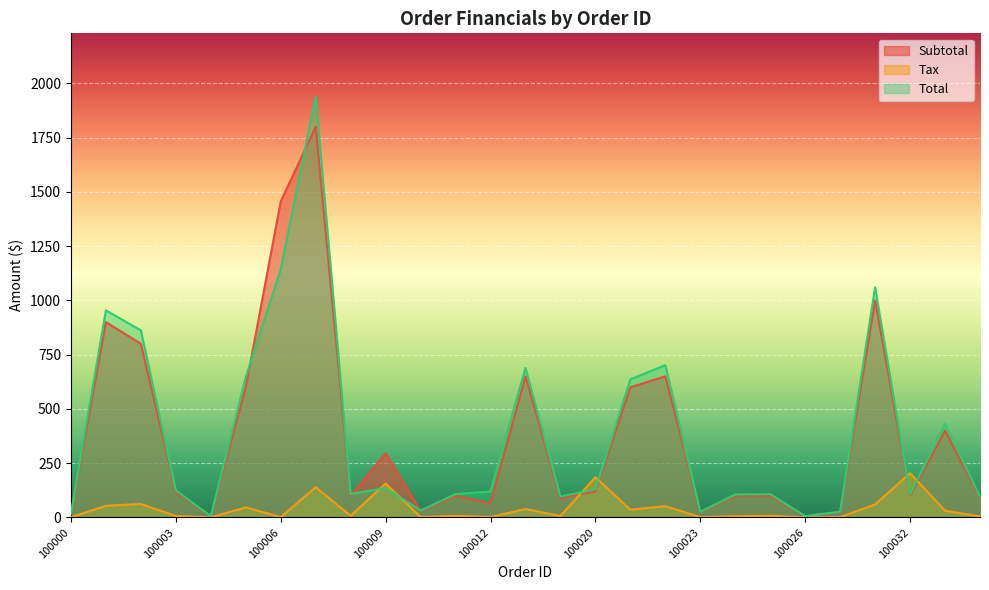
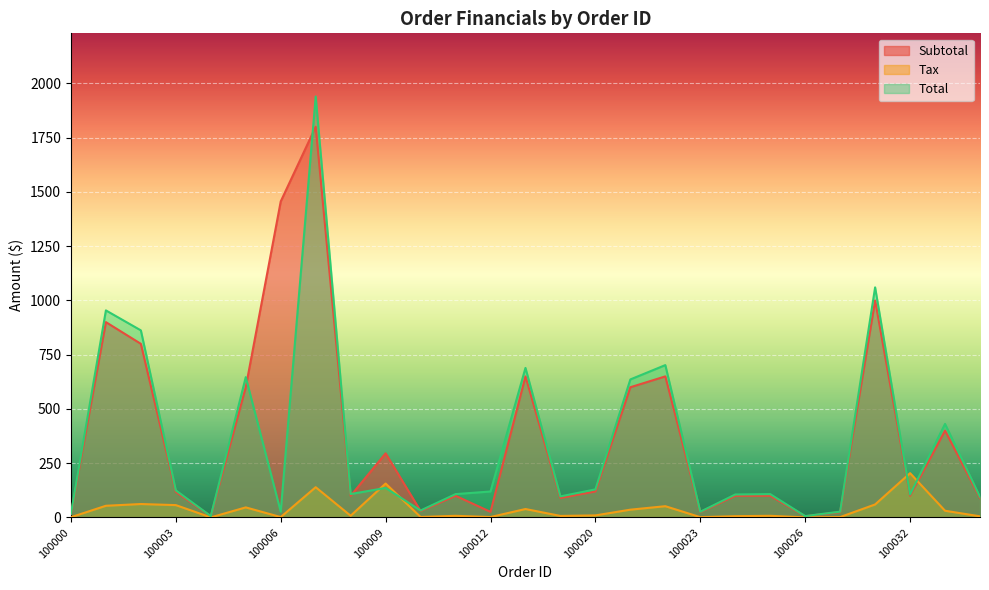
Tax, 100003: 10 -> 60
Total, 100006: 1140 -> 30
Subtotal, 100012: 70 -> 30
Tax, 100020: 190 -> 10
